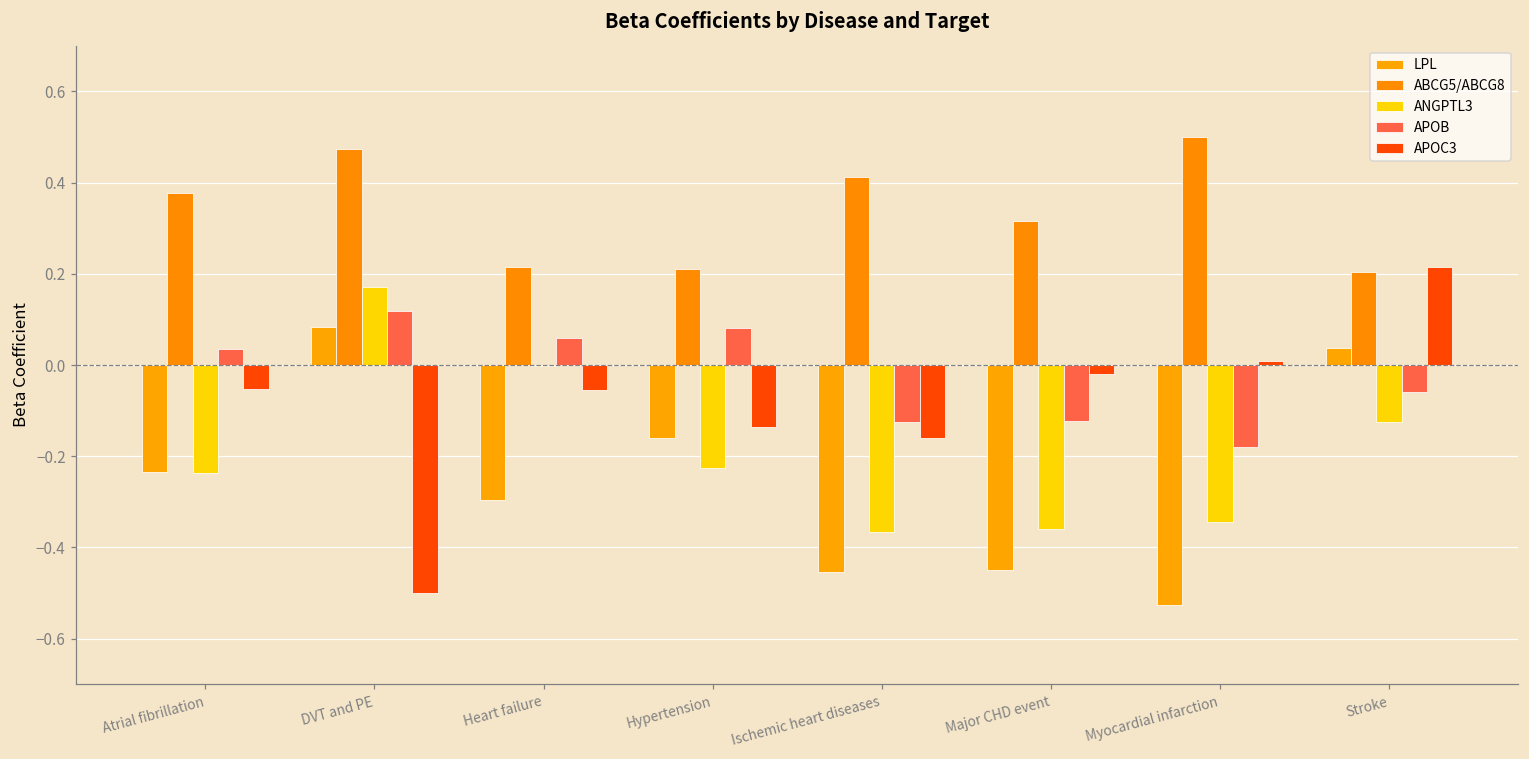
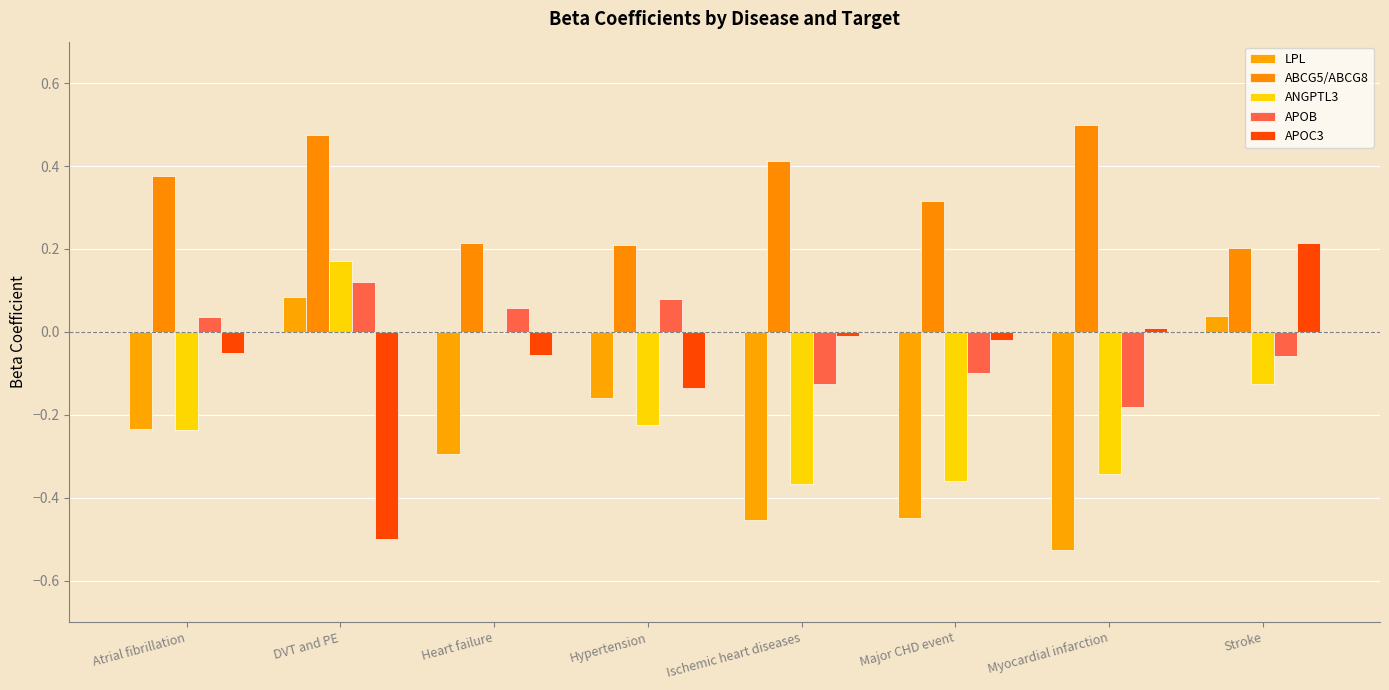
APOC3, Ischemic heart diseases: -0.16 -> -0.01
APOB, Major CHD event: -0.12 -> -0.10
